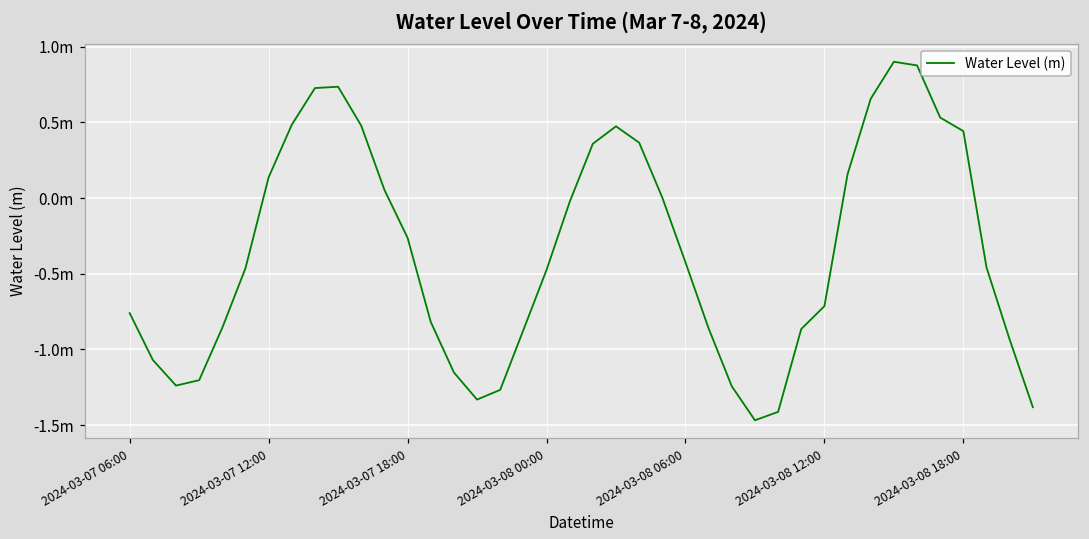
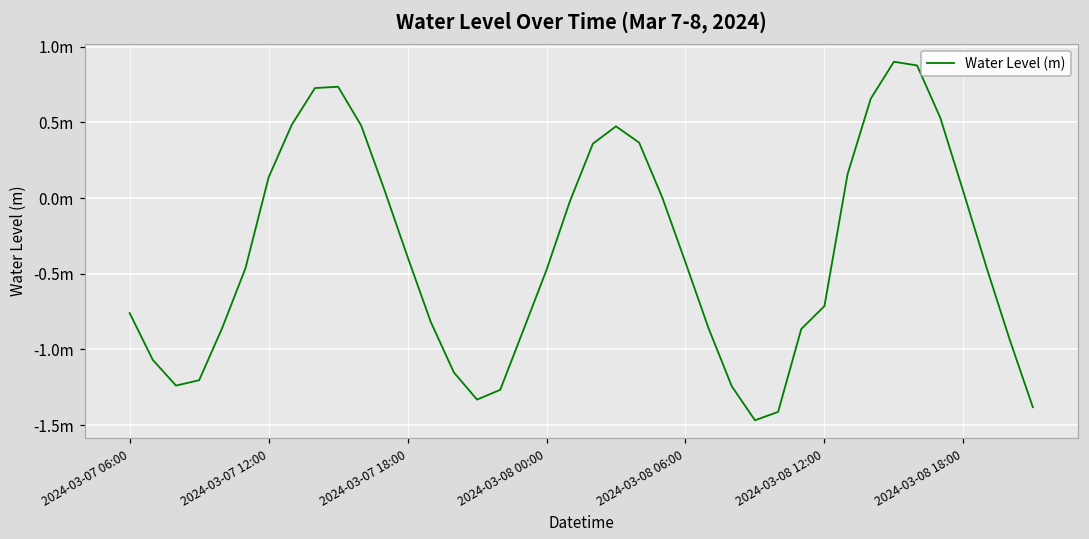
2024-03-07 18:00: -0.26m -> -0.39m
2024-03-08 18:00: 0.44m -> 0.04m
